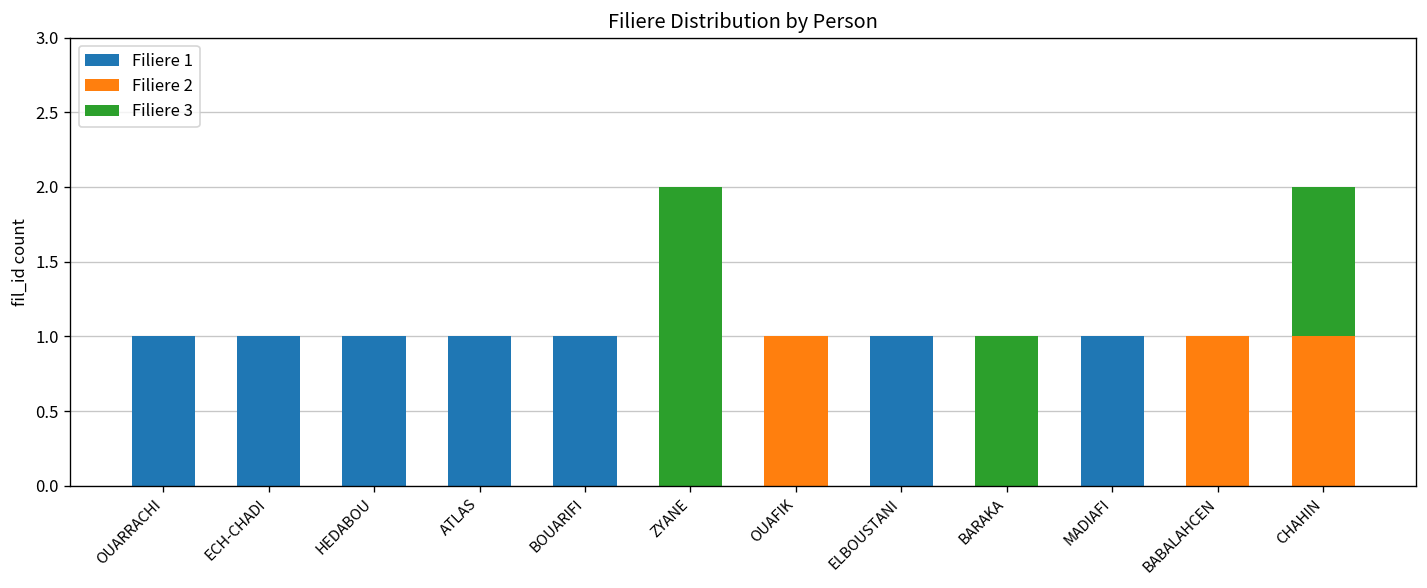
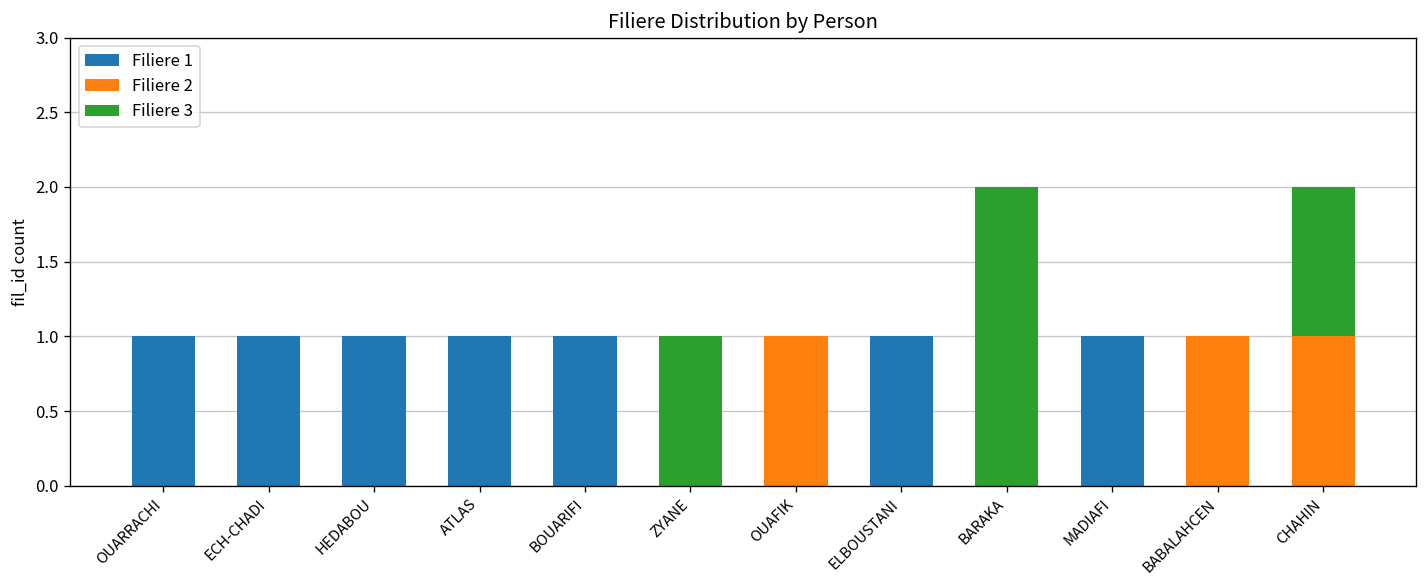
Filiere 3, ZYANE: 2 -> 1
Filiere 3, BARAKA: 1 -> 2
